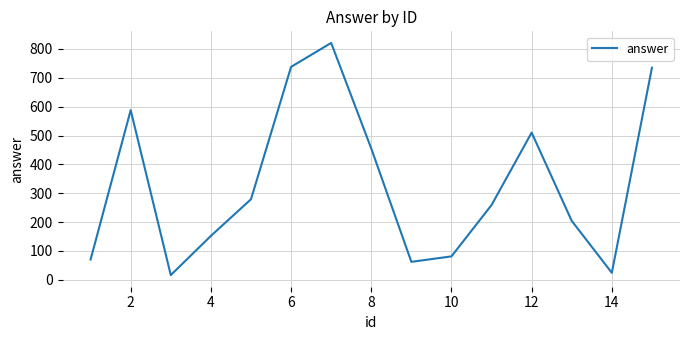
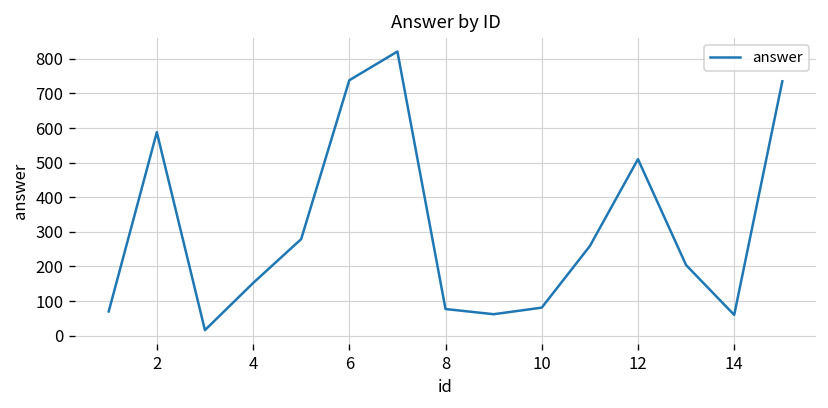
8: 460 -> 80
14: 20 -> 60
